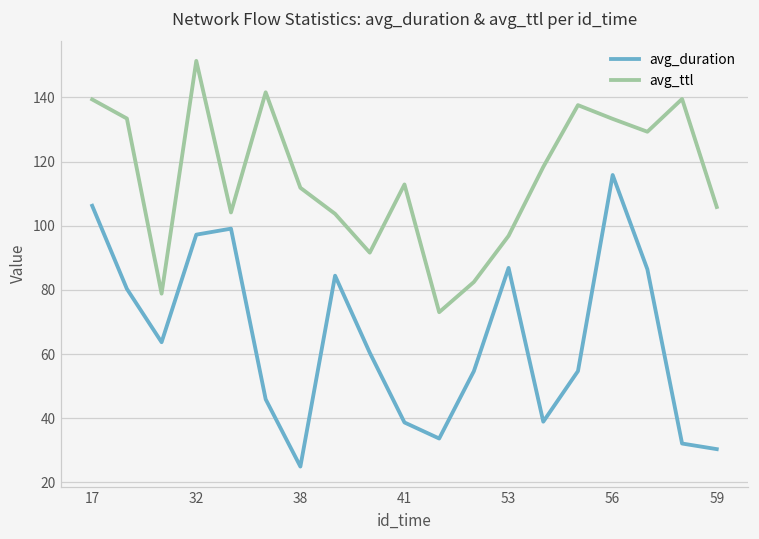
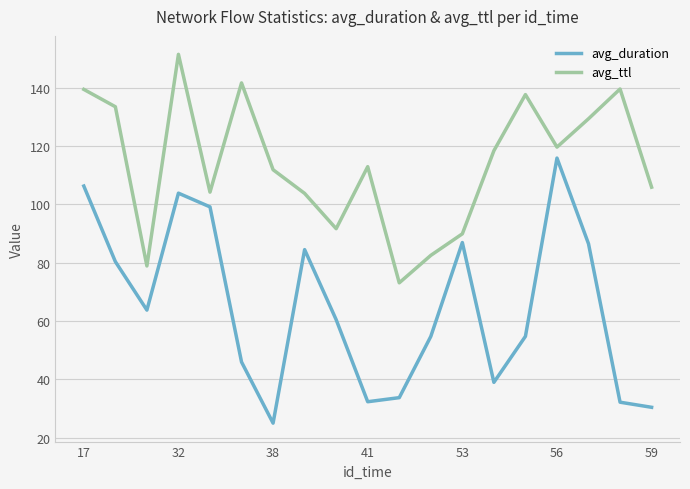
avg_duration, 32: 97 -> 104
avg_duration, 41: 39 -> 32
avg_ttl, 53: 97 -> 90
avg_ttl, 56: 133 -> 120
